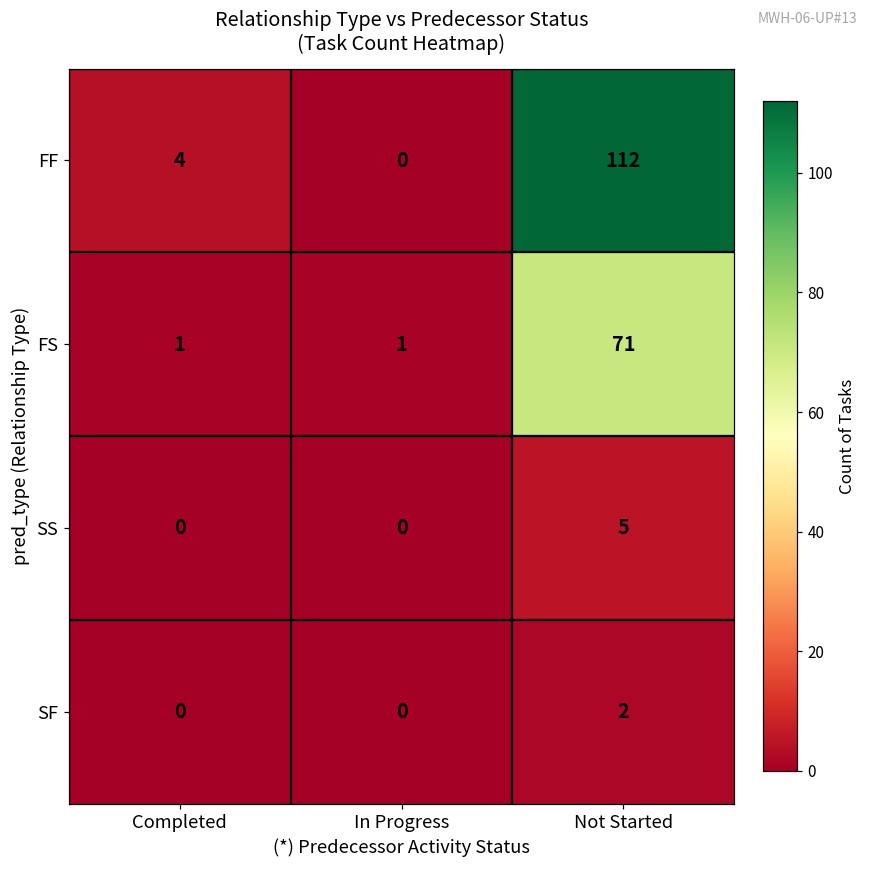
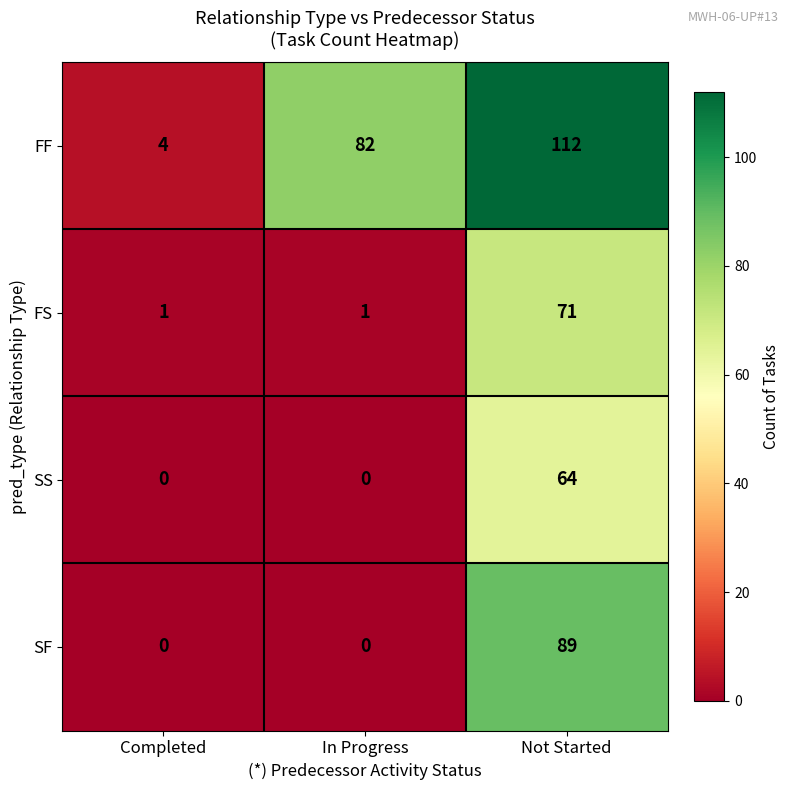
FF, In Progress: 0 -> 82
SS, Not Started: 5 -> 64
SF, Not Started: 2 -> 89
